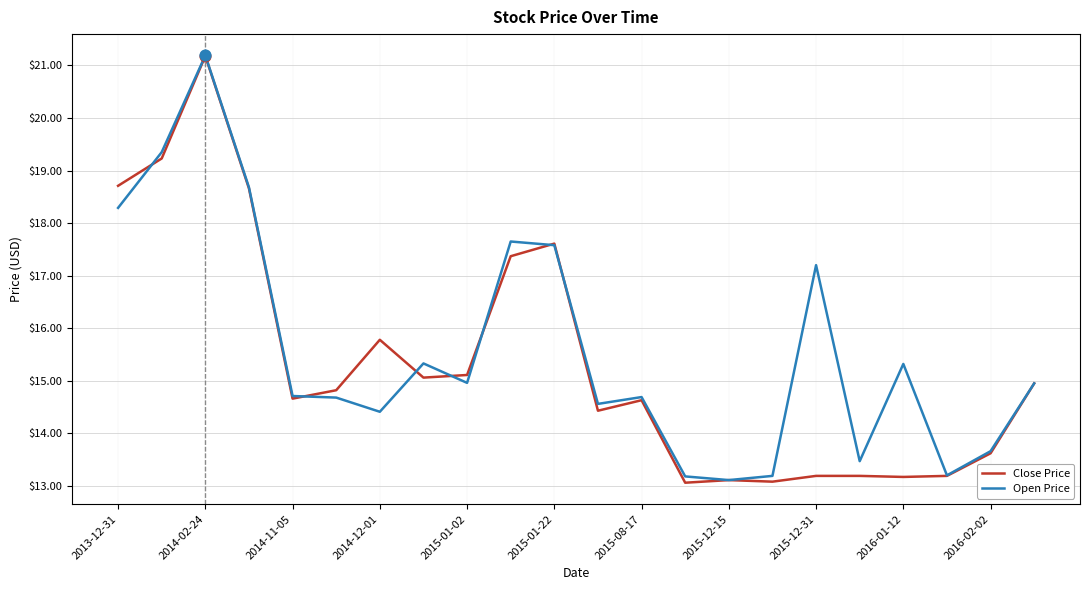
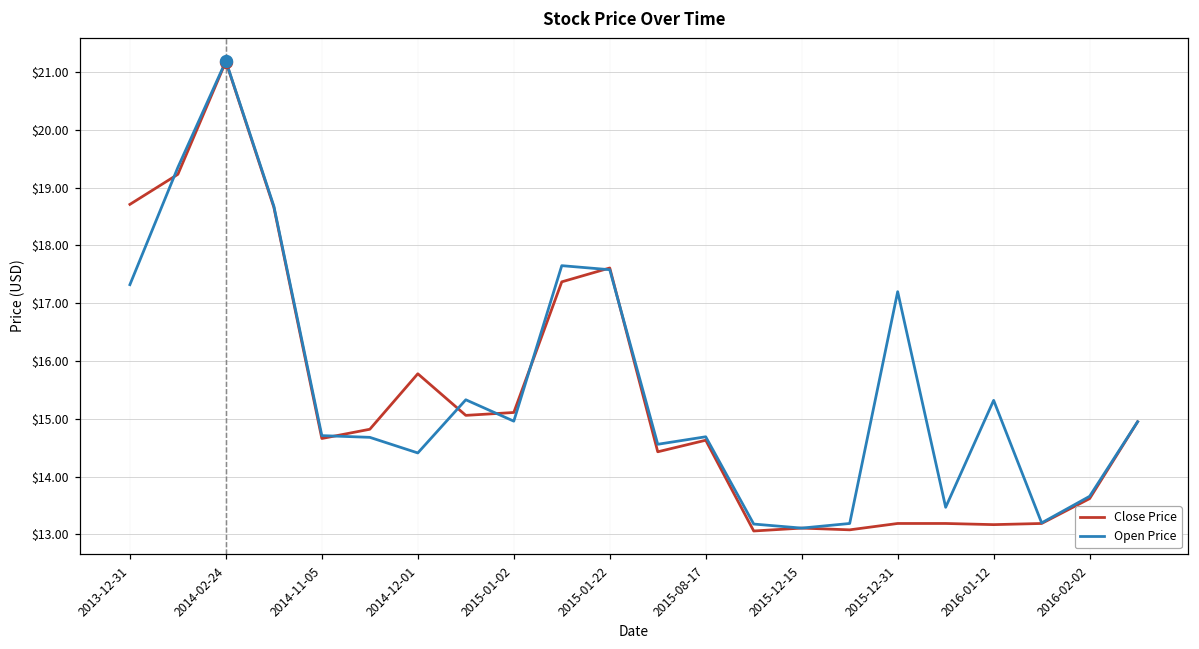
Open Price, 2013-12-31: $18.3 -> $17.3
